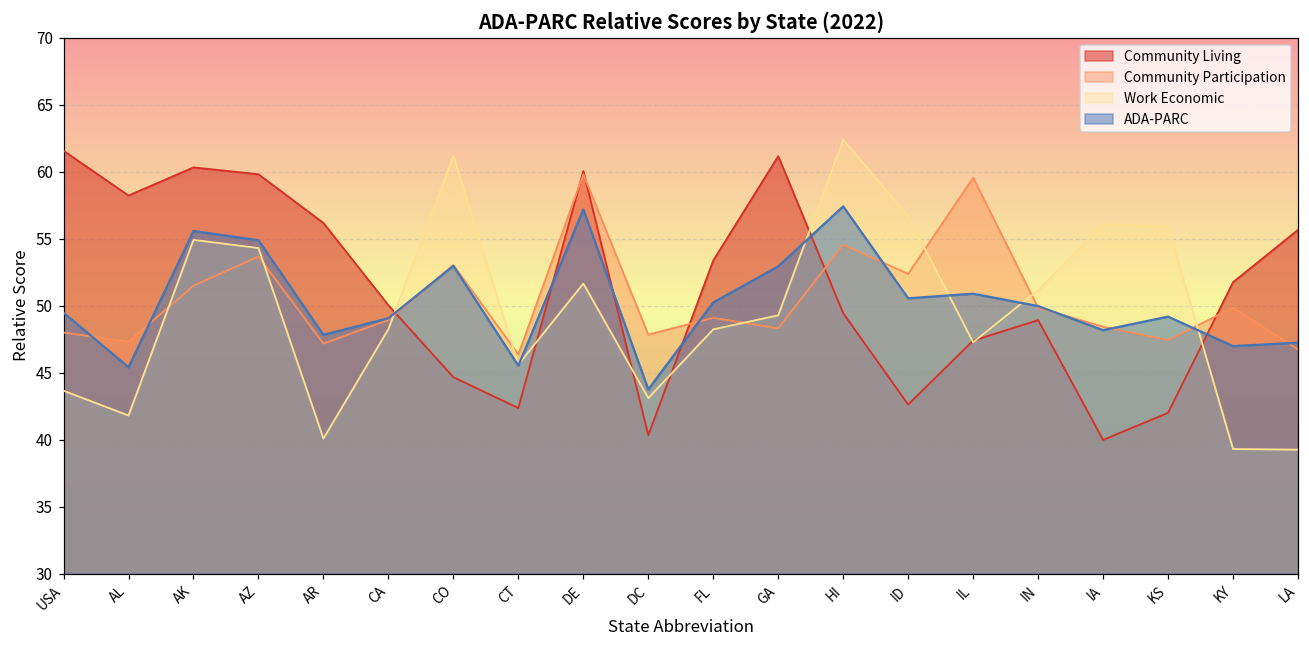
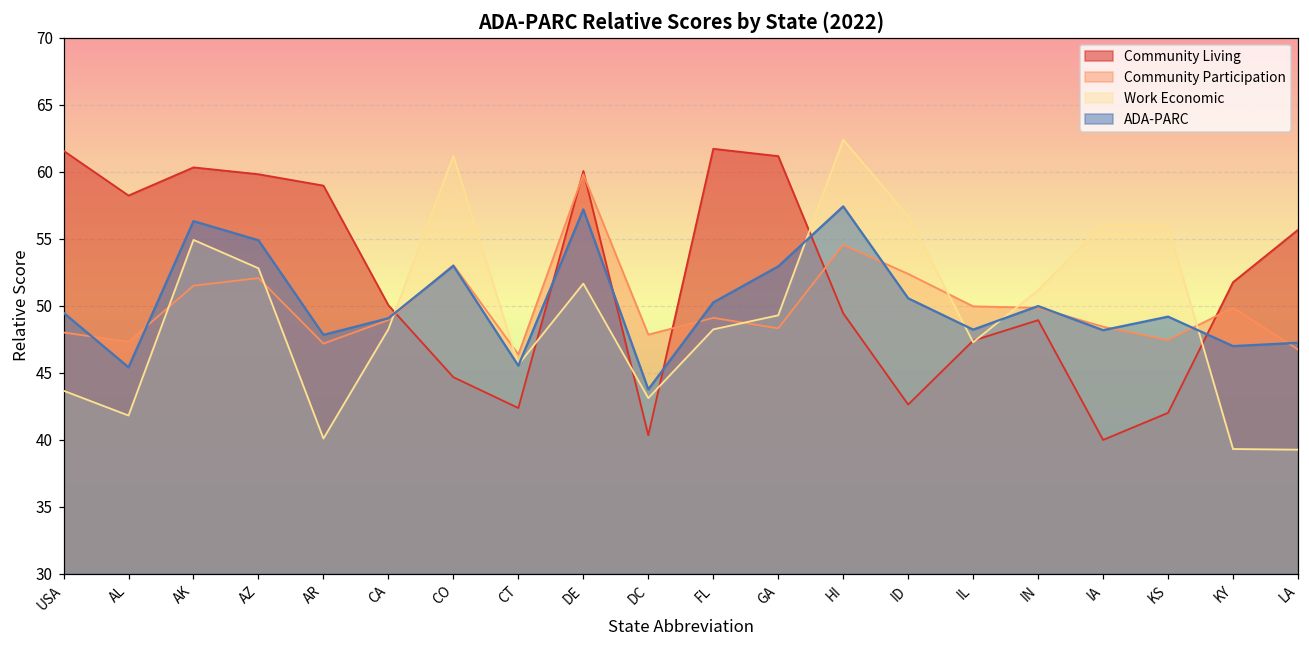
ADA-PARC, AK: 55.6 -> 56.3
Community Participation, AZ: 53.7 -> 52.1
Work Economic, AZ: 54.3 -> 52.8
Community Living, AR: 56.2 -> 59.0
Community Living, FL: 53.4 -> 61.7
Community Participation, IL: 59.6 -> 50.0
ADA-PARC, IL: 50.9 -> 48.2
